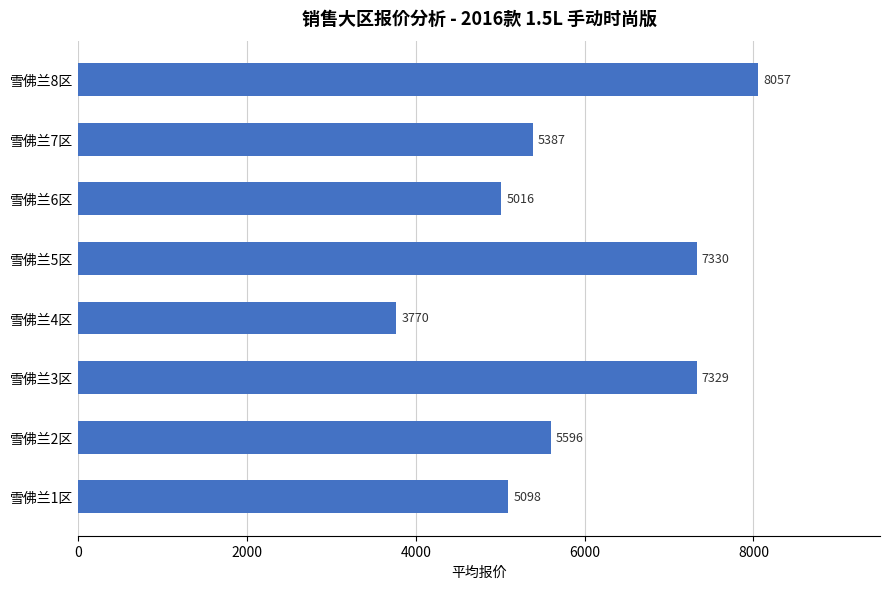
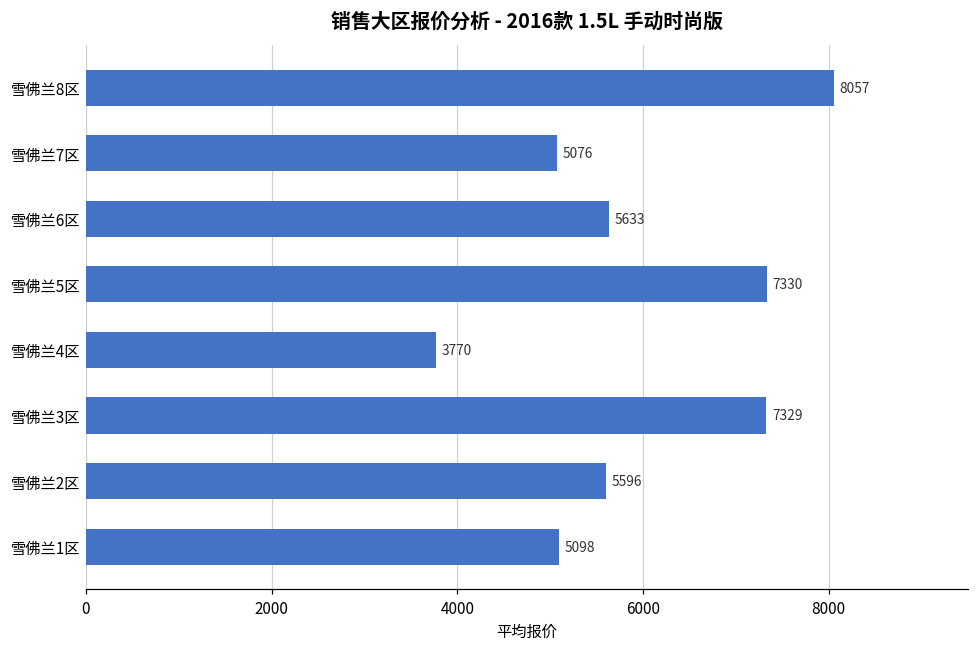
雪佛兰7区: 5387 -> 5076
雪佛兰6区: 5016 -> 5633
